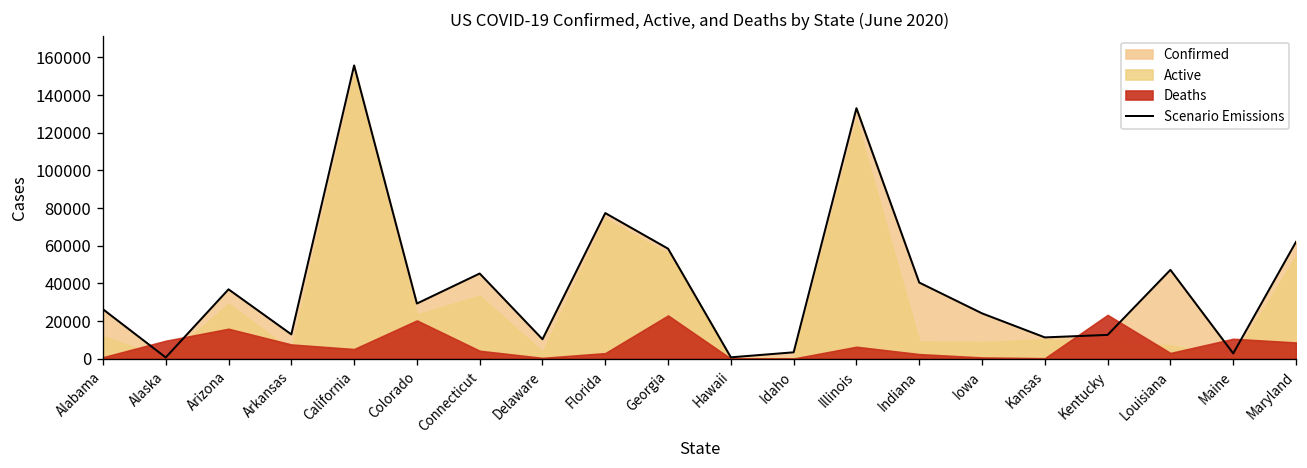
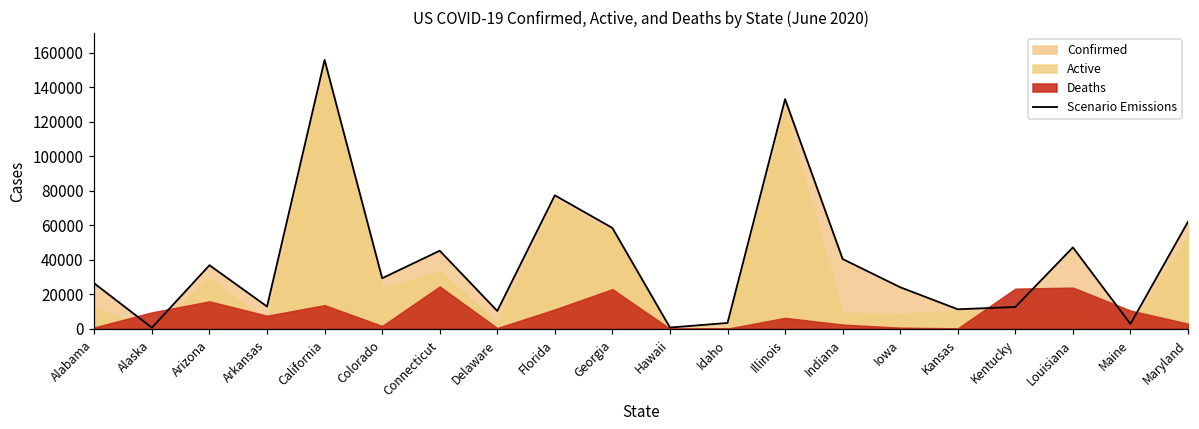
Deaths, California: 5000 -> 14000
Deaths, Colorado: 20000 -> 2000
Deaths, Connecticut: 4000 -> 25000
Deaths, Florida: 3000 -> 11000
Deaths, Louisiana: 3000 -> 24000
Deaths, Maryland: 9000 -> 3000
